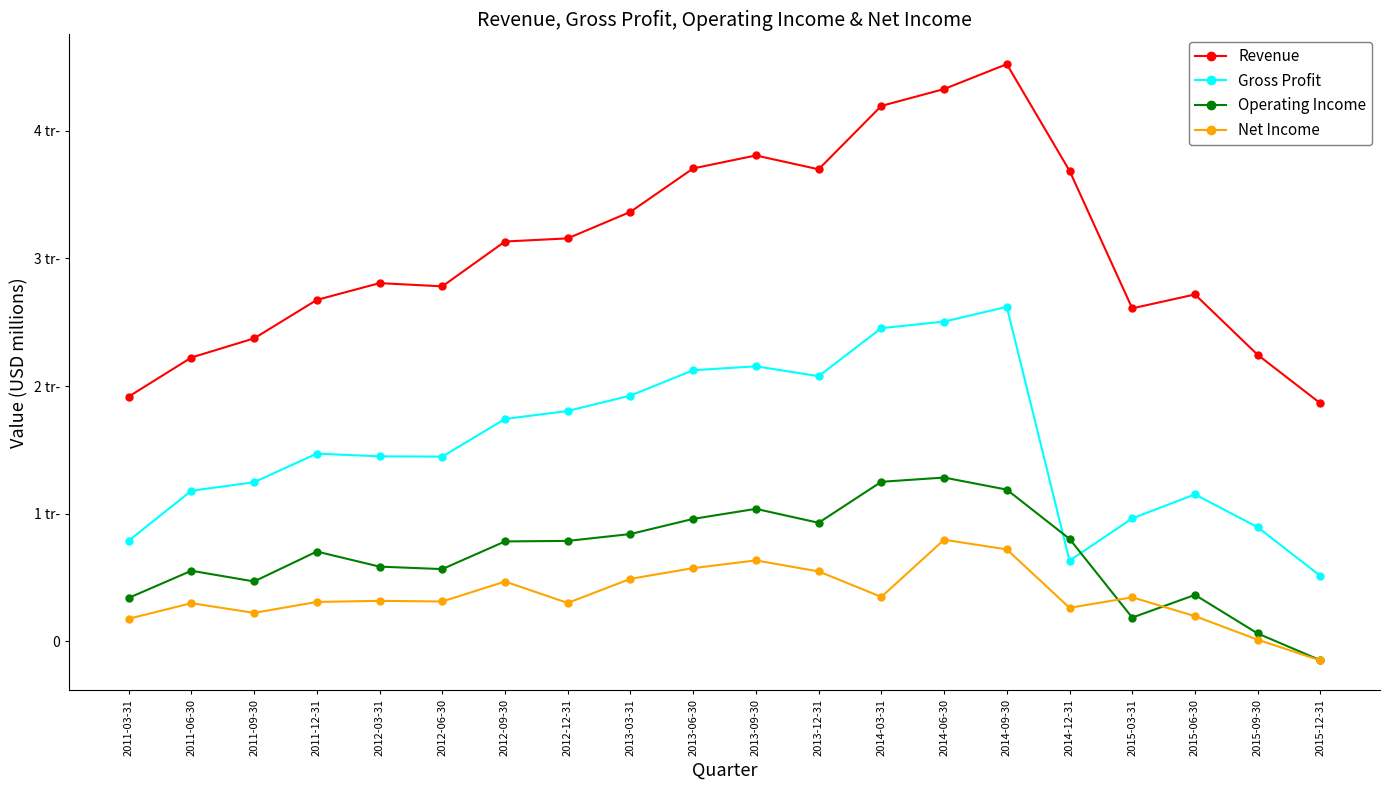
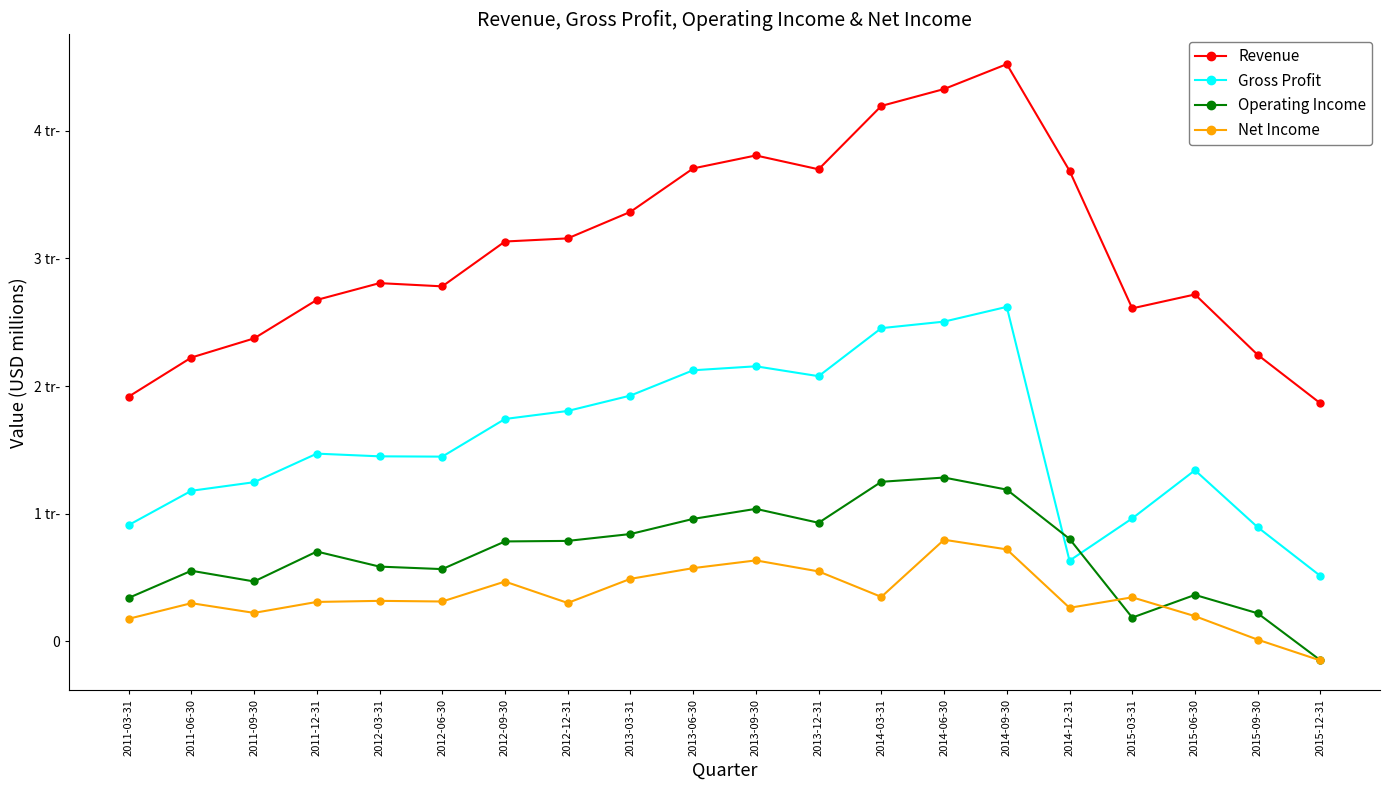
Gross Profit, 2011-03-31: 0.79 tr- -> 0.91 tr-
Gross Profit, 2015-06-30: 1.15 tr- -> 1.34 tr-
Operating Income, 2015-09-30: 0.06 tr- -> 0.22 tr-
